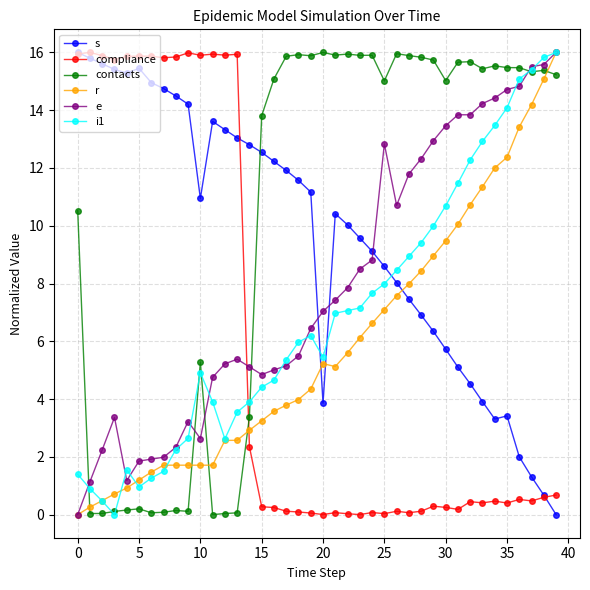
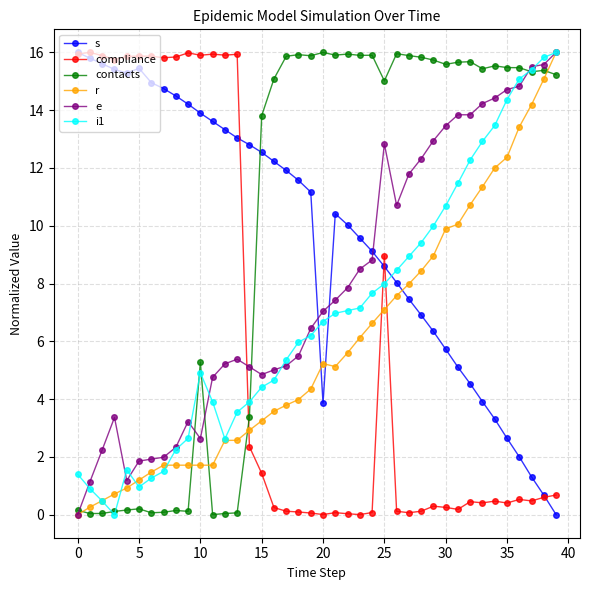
contacts, 0: 10.5 -> 0.2
s, 10: 10.9 -> 13.9
compliance, 15: 0.3 -> 1.4
i1, 20: 5.5 -> 6.7
compliance, 25: 0.0 -> 9.0
contacts, 30: 15.0 -> 15.6
r, 30: 9.5 -> 9.9
s, 35: 3.4 -> 2.6
i1, 35: 14.1 -> 14.4
